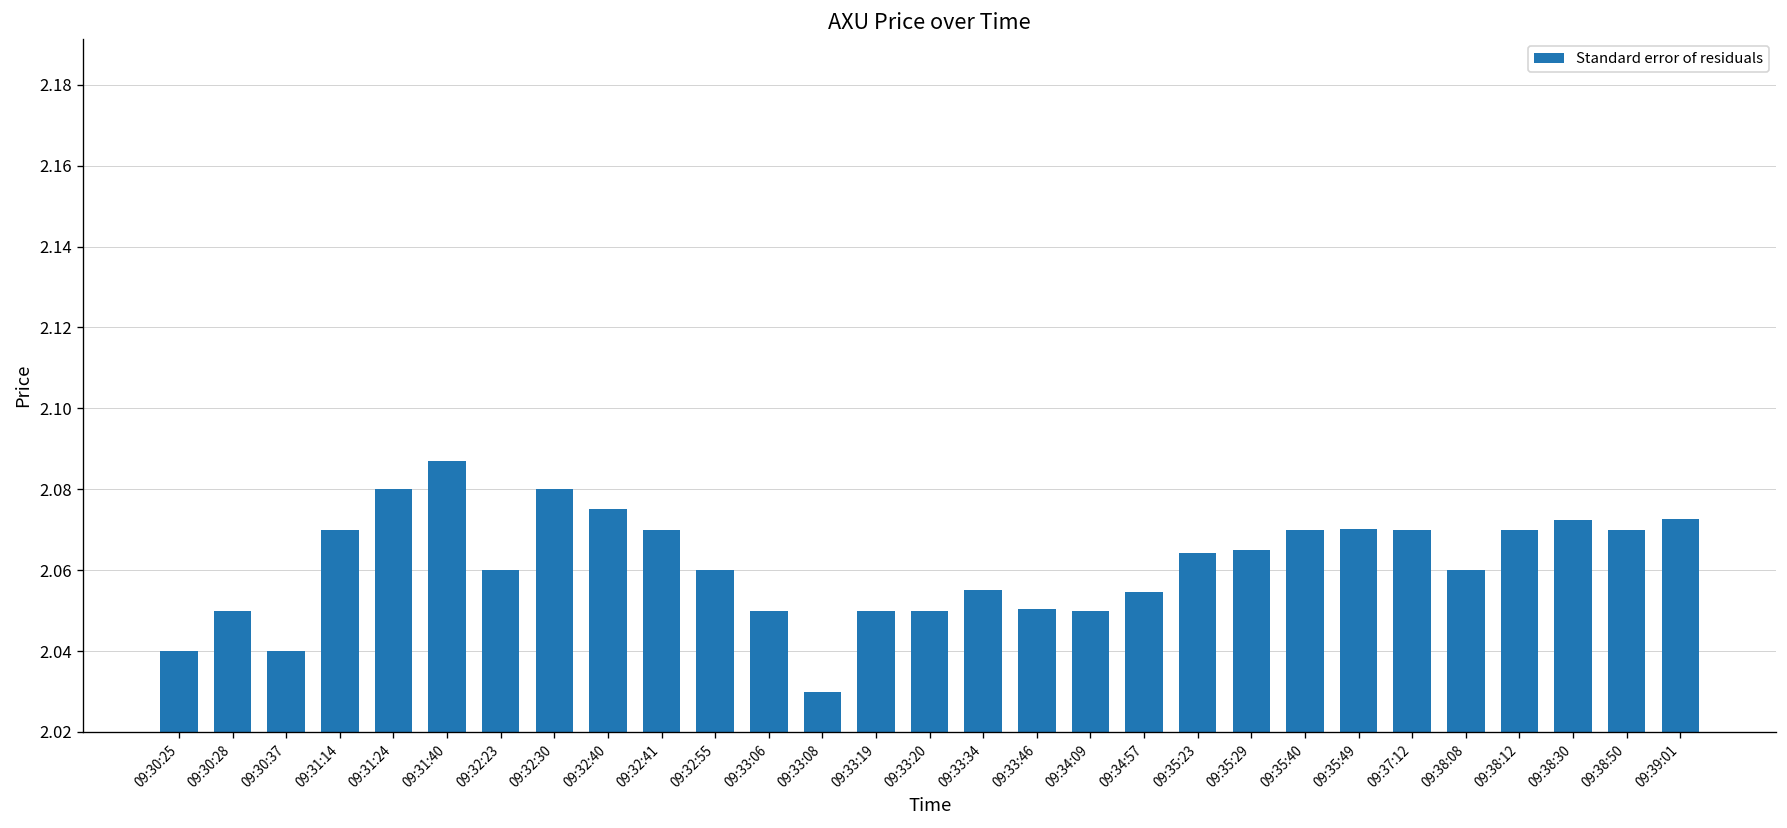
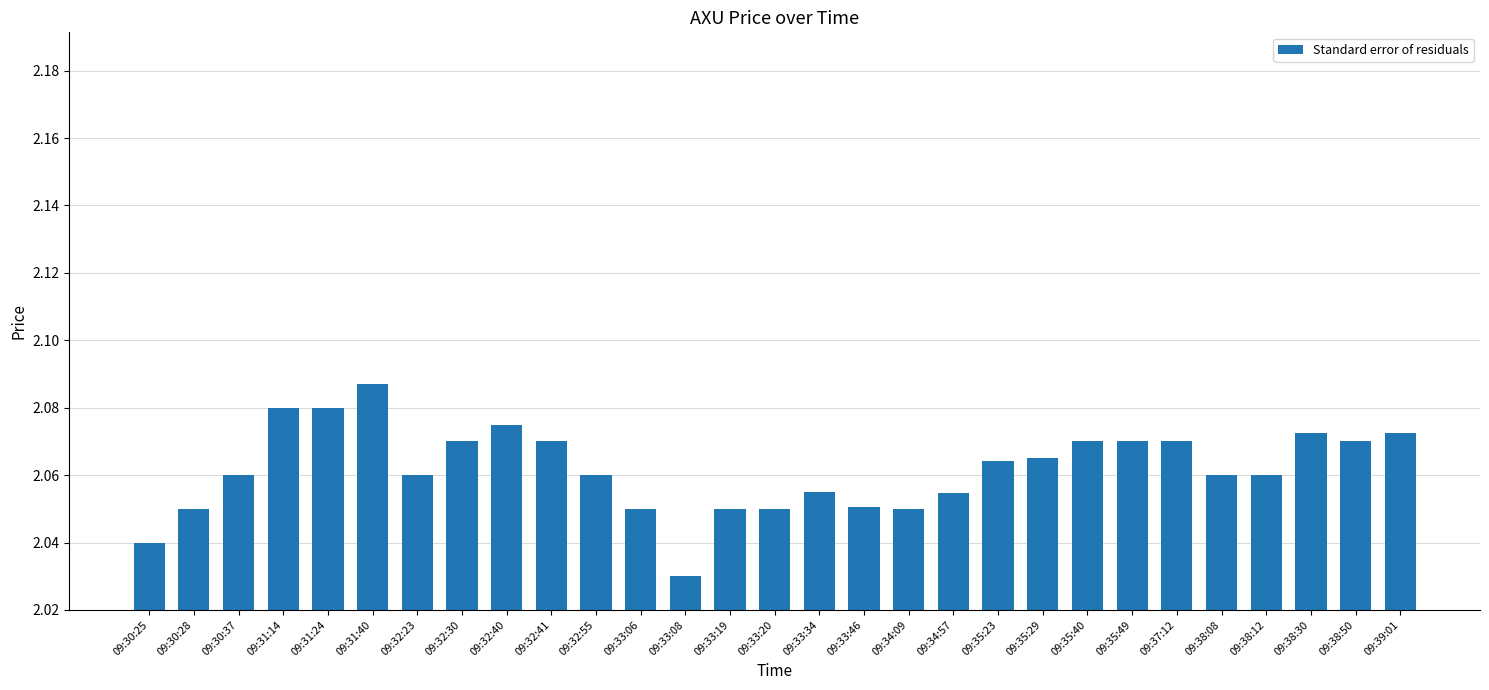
09:30:37: 2.04 -> 2.06
09:31:14: 2.07 -> 2.08
09:32:30: 2.08 -> 2.07
09:38:12: 2.07 -> 2.06
